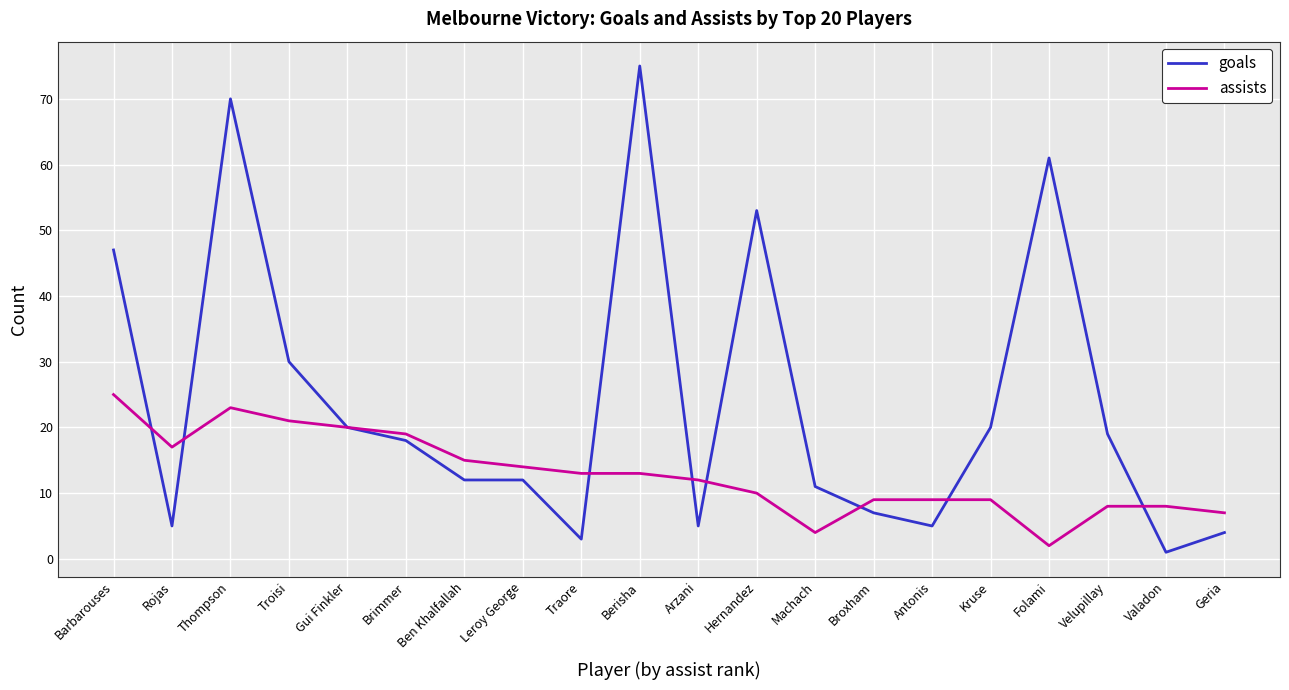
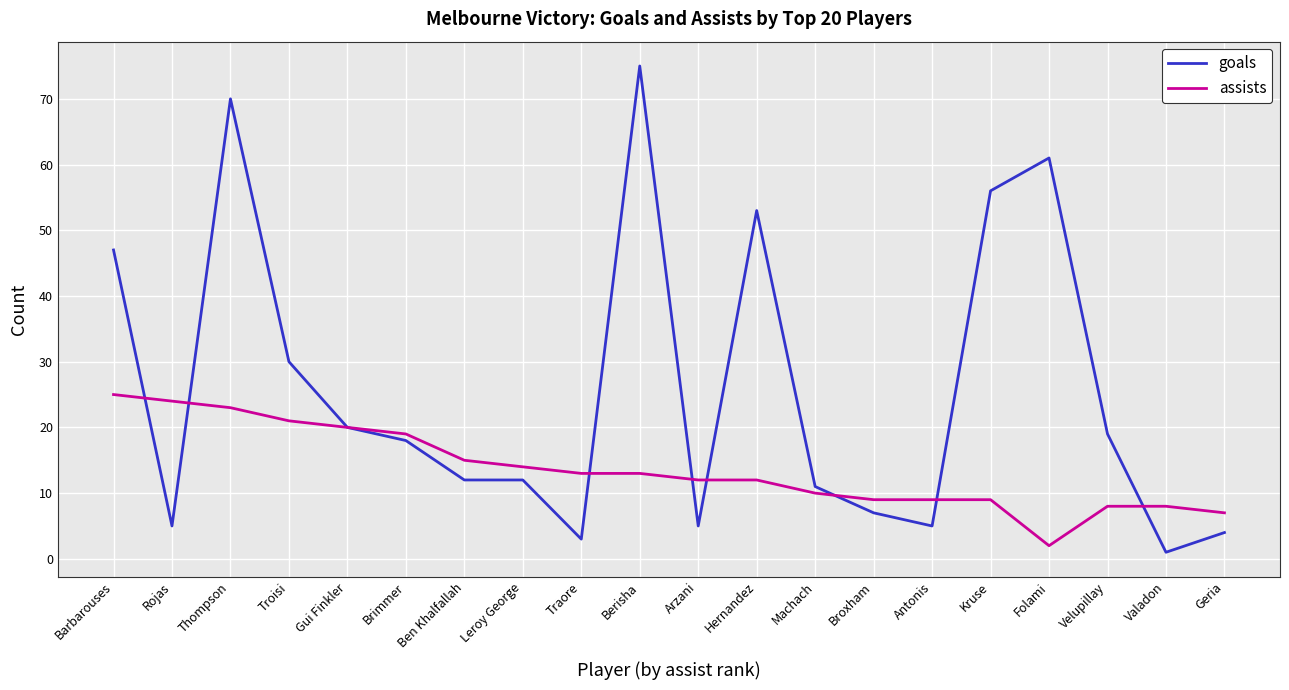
assists, Rojas: 17 -> 24
assists, Hernandez: 10 -> 12
assists, Machach: 4 -> 10
goals, Kruse: 20 -> 56
